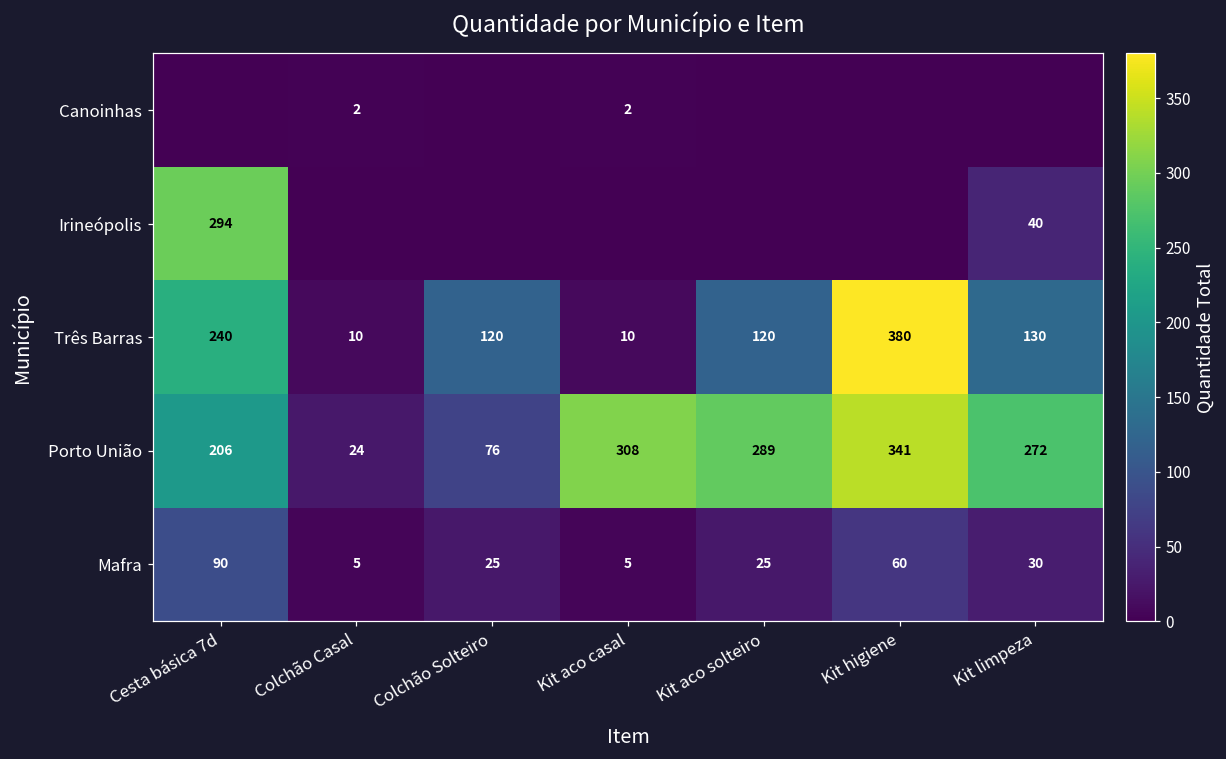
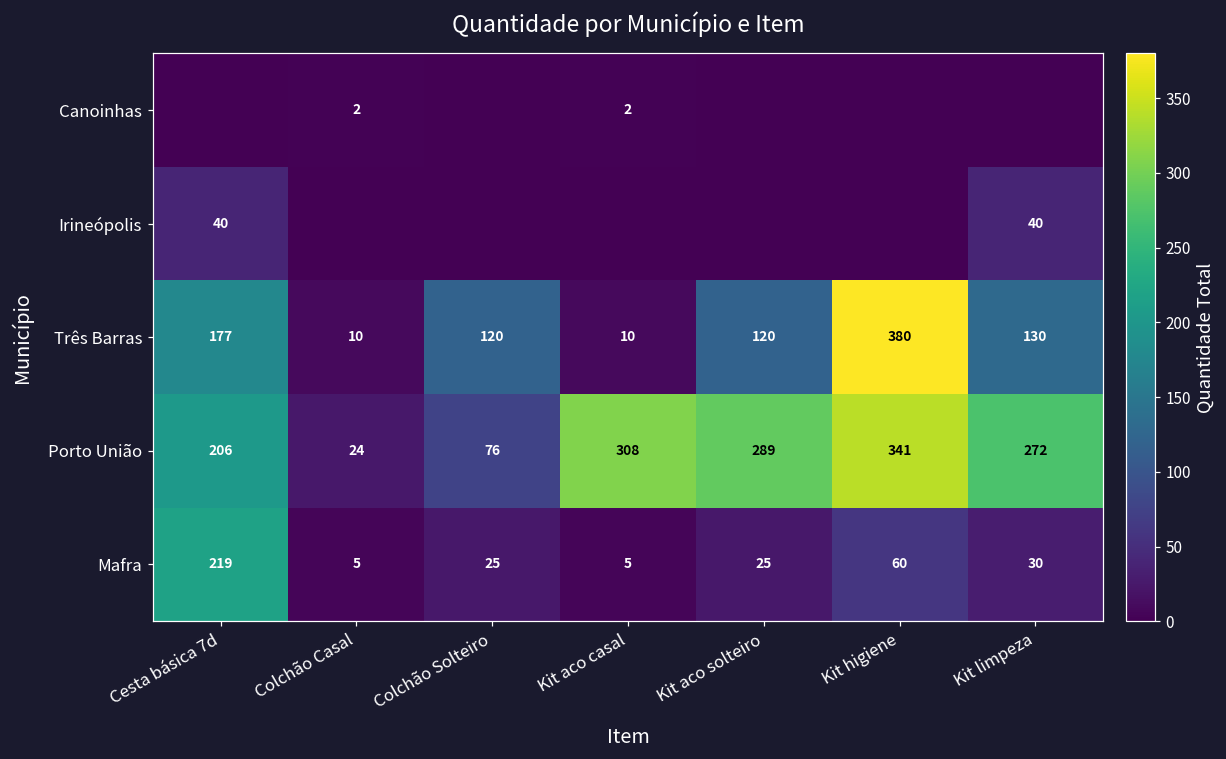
Irineópolis, Cesta básica 7d: 294 -> 40
Três Barras, Cesta básica 7d: 240 -> 177
Mafra, Cesta básica 7d: 90 -> 219
